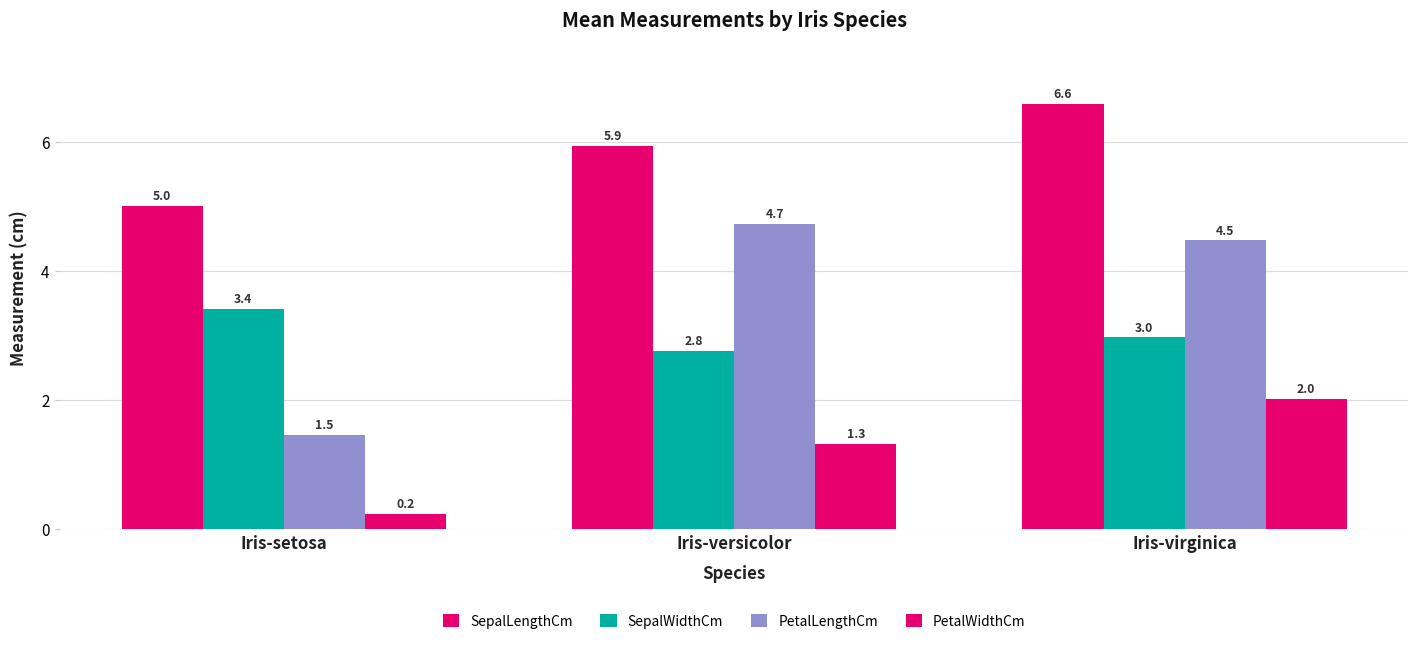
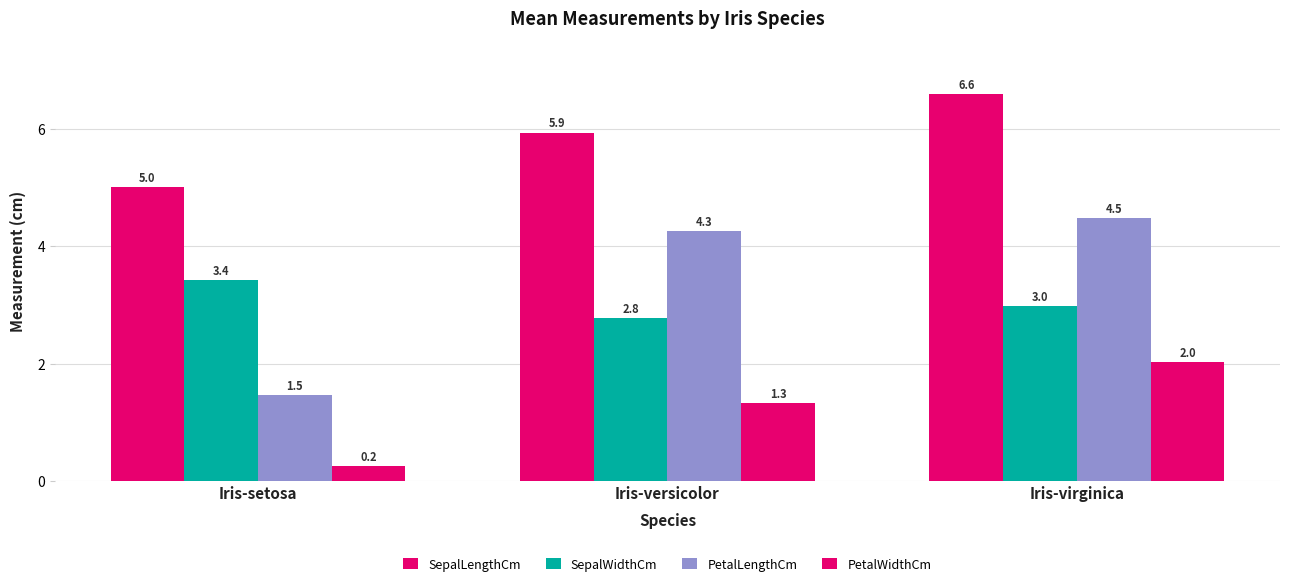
PetalLengthCm, Iris-versicolor: 4.7 -> 4.3
